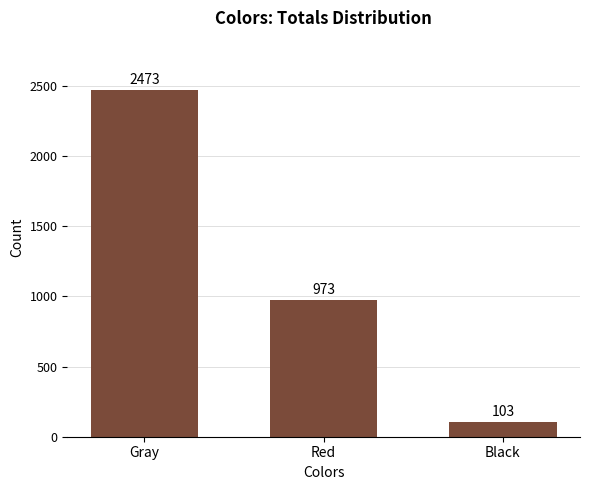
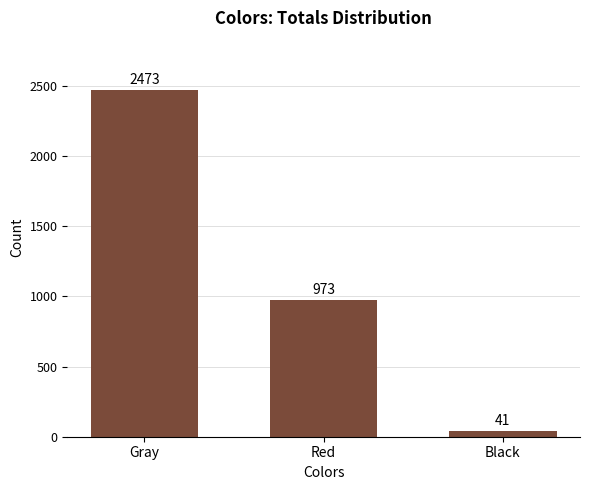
Black: 103 -> 41
